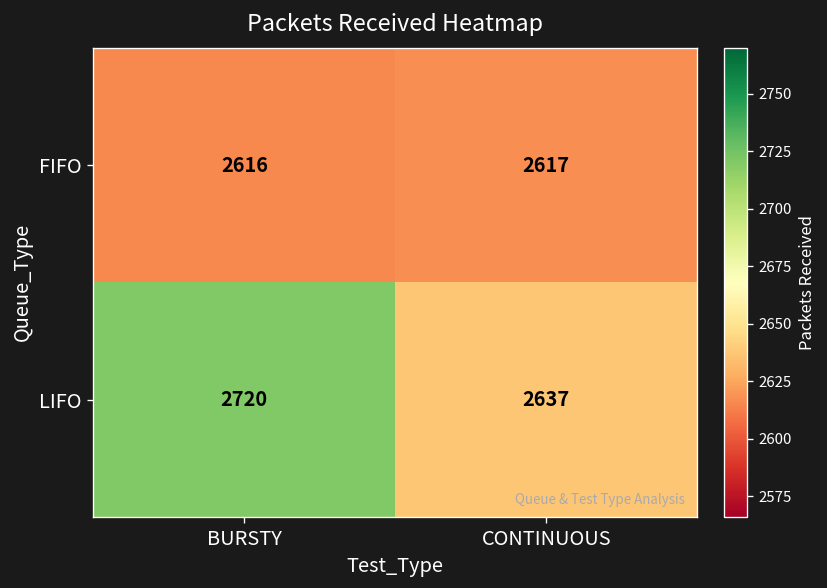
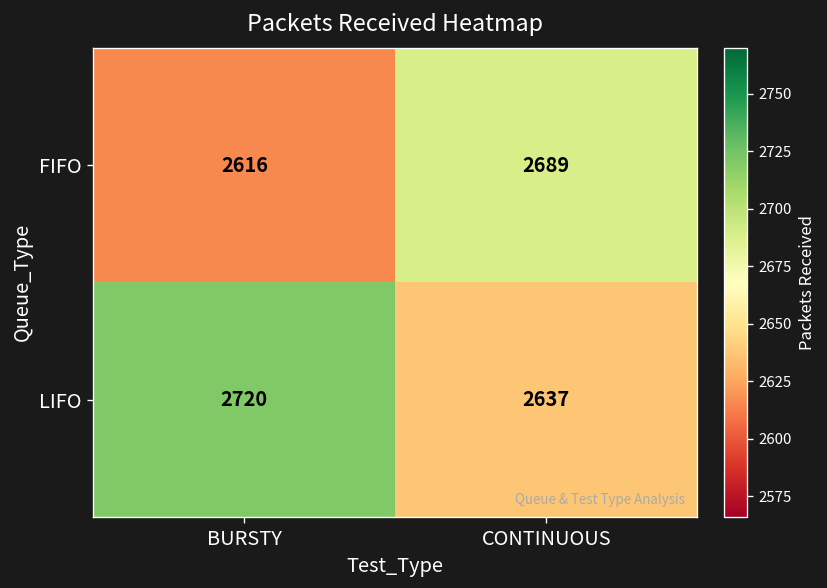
FIFO, CONTINUOUS: 2617 -> 2689
